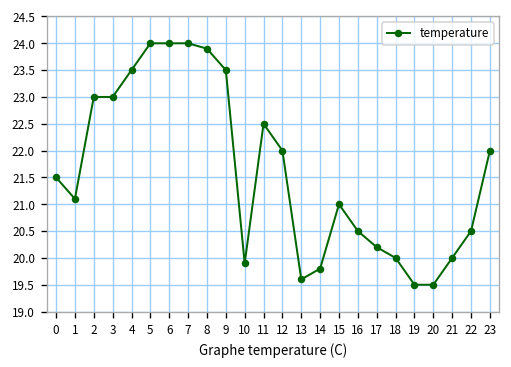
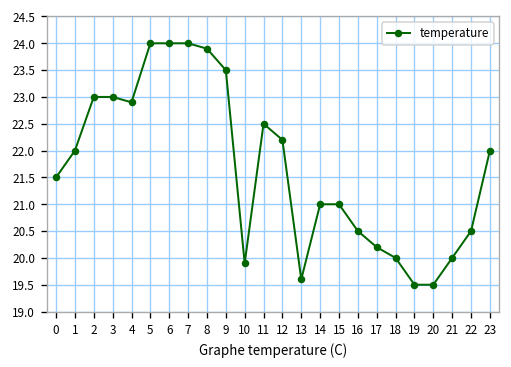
1: 21.1 -> 22.0
4: 23.5 -> 22.9
12: 22.0 -> 22.2
14: 19.8 -> 21.0
